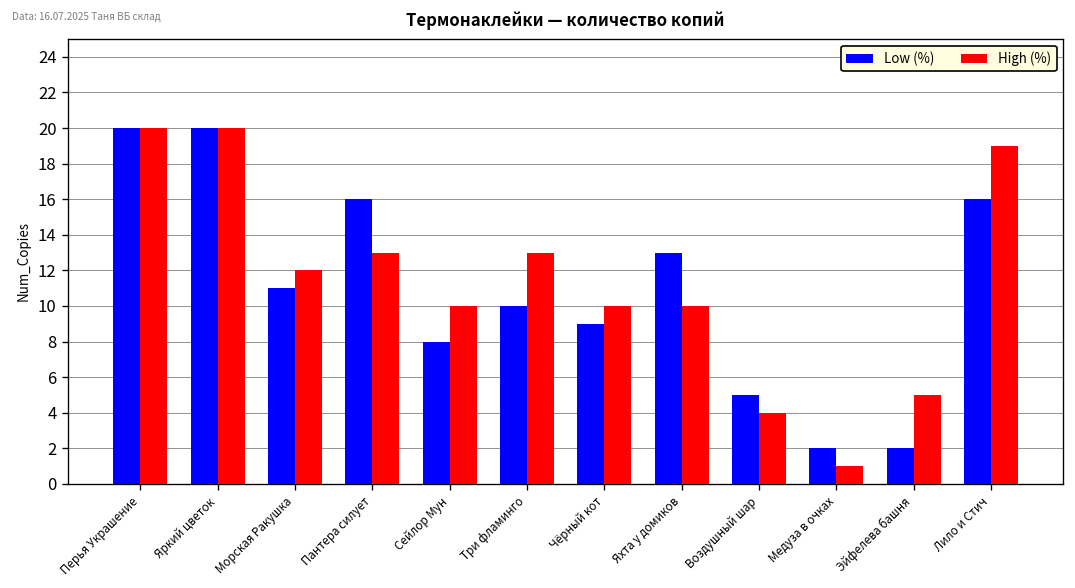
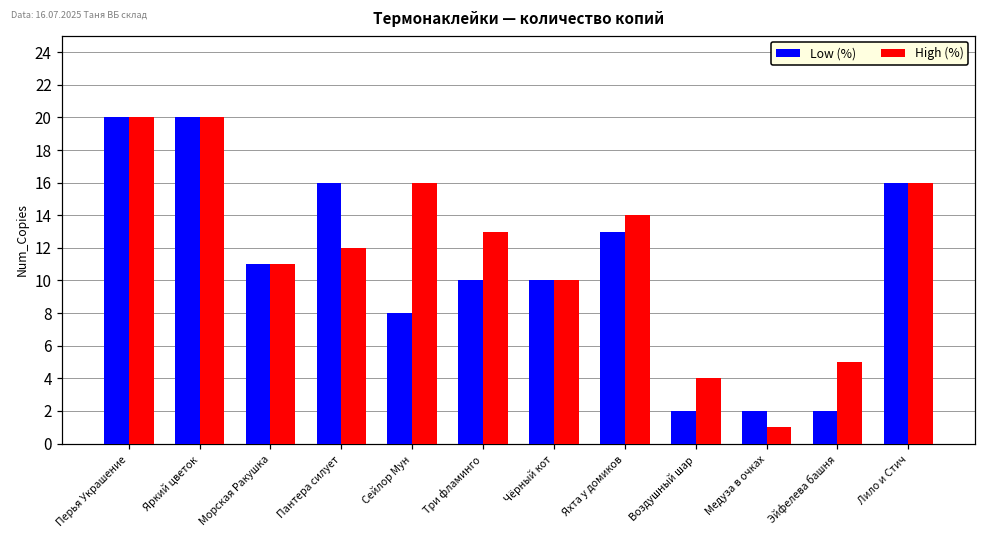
High (%), Морская Ракушка: 12 -> 11
High (%), Пантера силует: 13 -> 12
High (%), Сейлор Мун: 10 -> 16
Low (%), Чёрный кот: 9 -> 10
High (%), Яхта у домиков: 10 -> 14
Low (%), Воздушный шар: 5 -> 2
High (%), Лило и Стич: 19 -> 16
